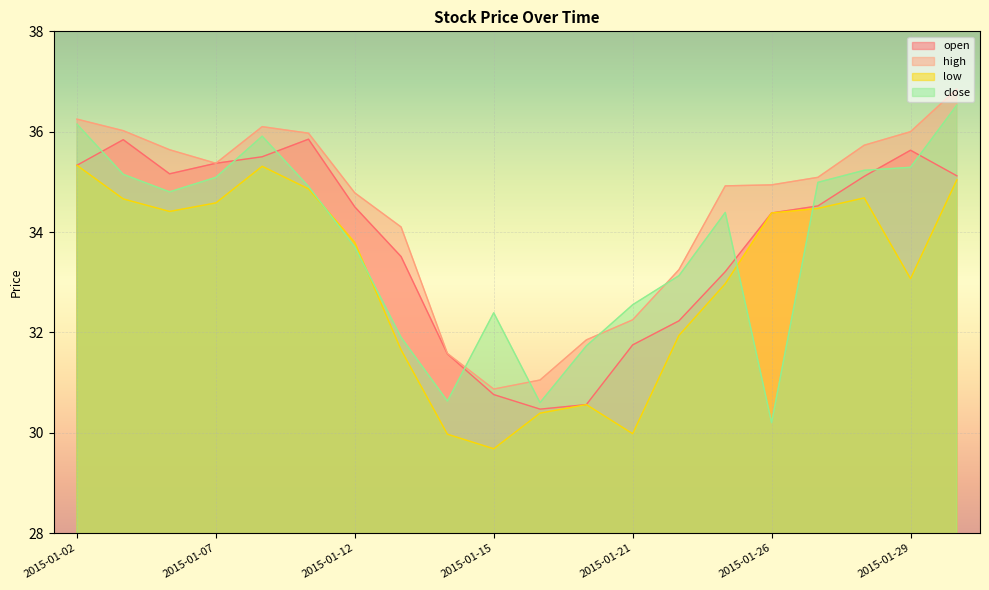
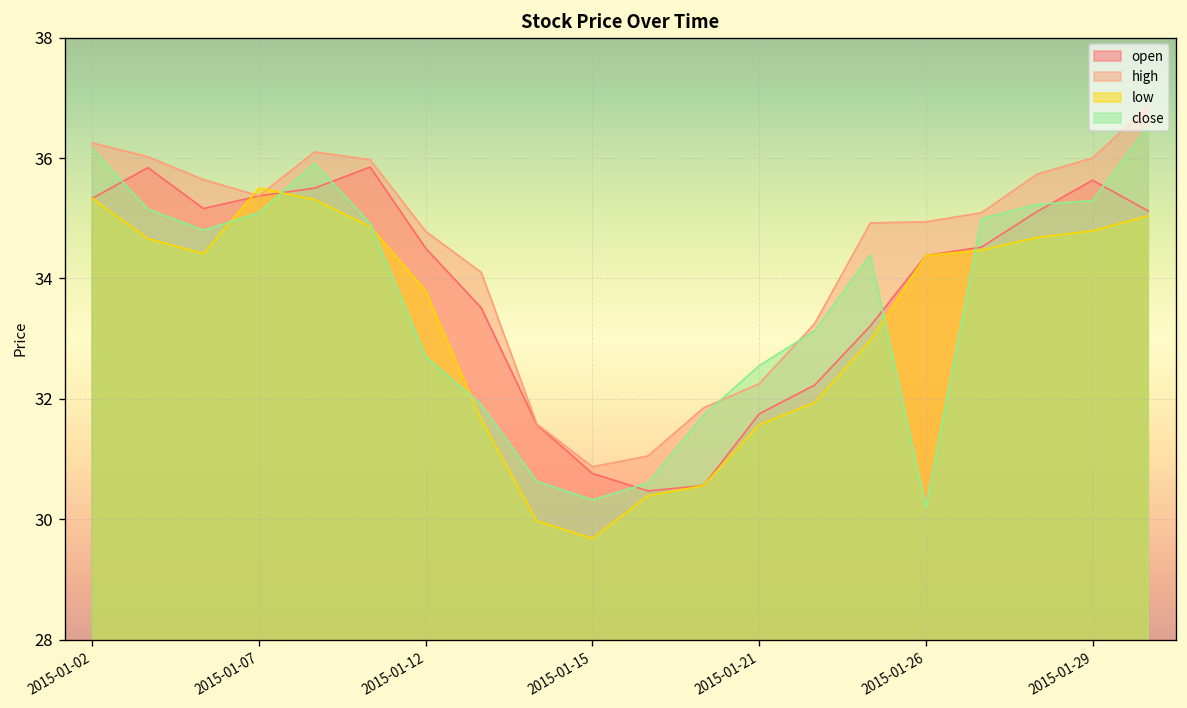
low, 2015-01-07: 34.6 -> 35.5
close, 2015-01-12: 33.7 -> 32.7
close, 2015-01-15: 32.4 -> 30.3
low, 2015-01-21: 30.0 -> 31.6
low, 2015-01-29: 33.1 -> 34.8
